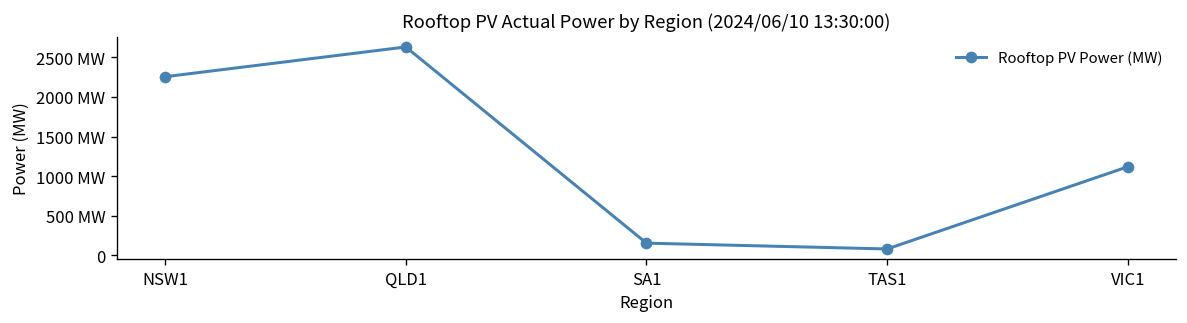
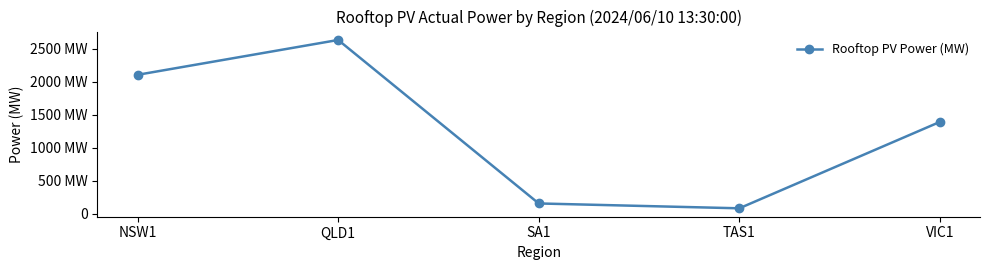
NSW1: 2300 MW -> 2100 MW
VIC1: 1100 MW -> 1400 MW
